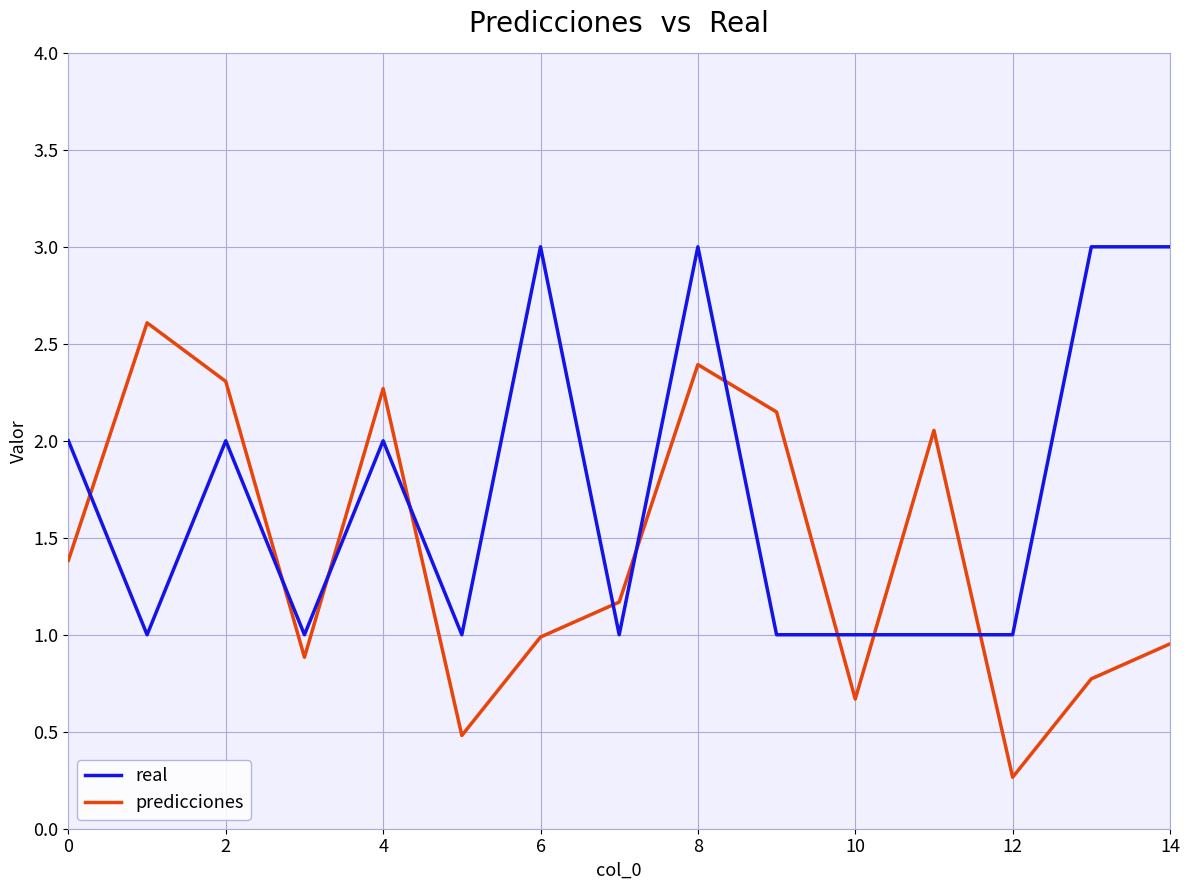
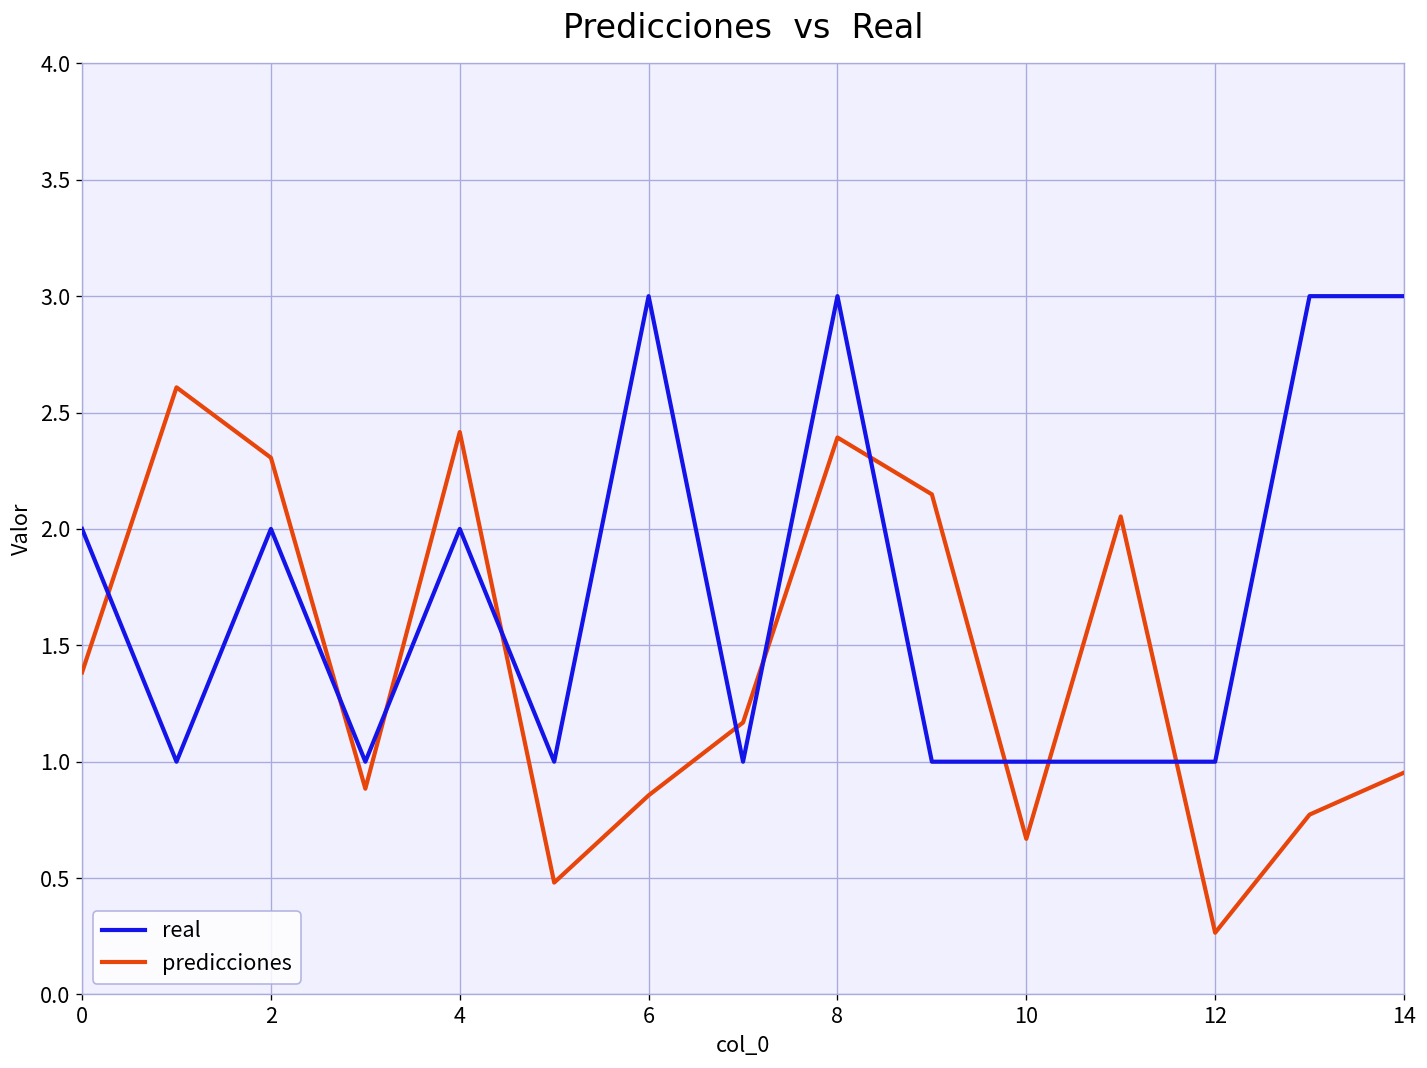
predicciones, 4: 2.27 -> 2.42
predicciones, 6: 0.99 -> 0.86
